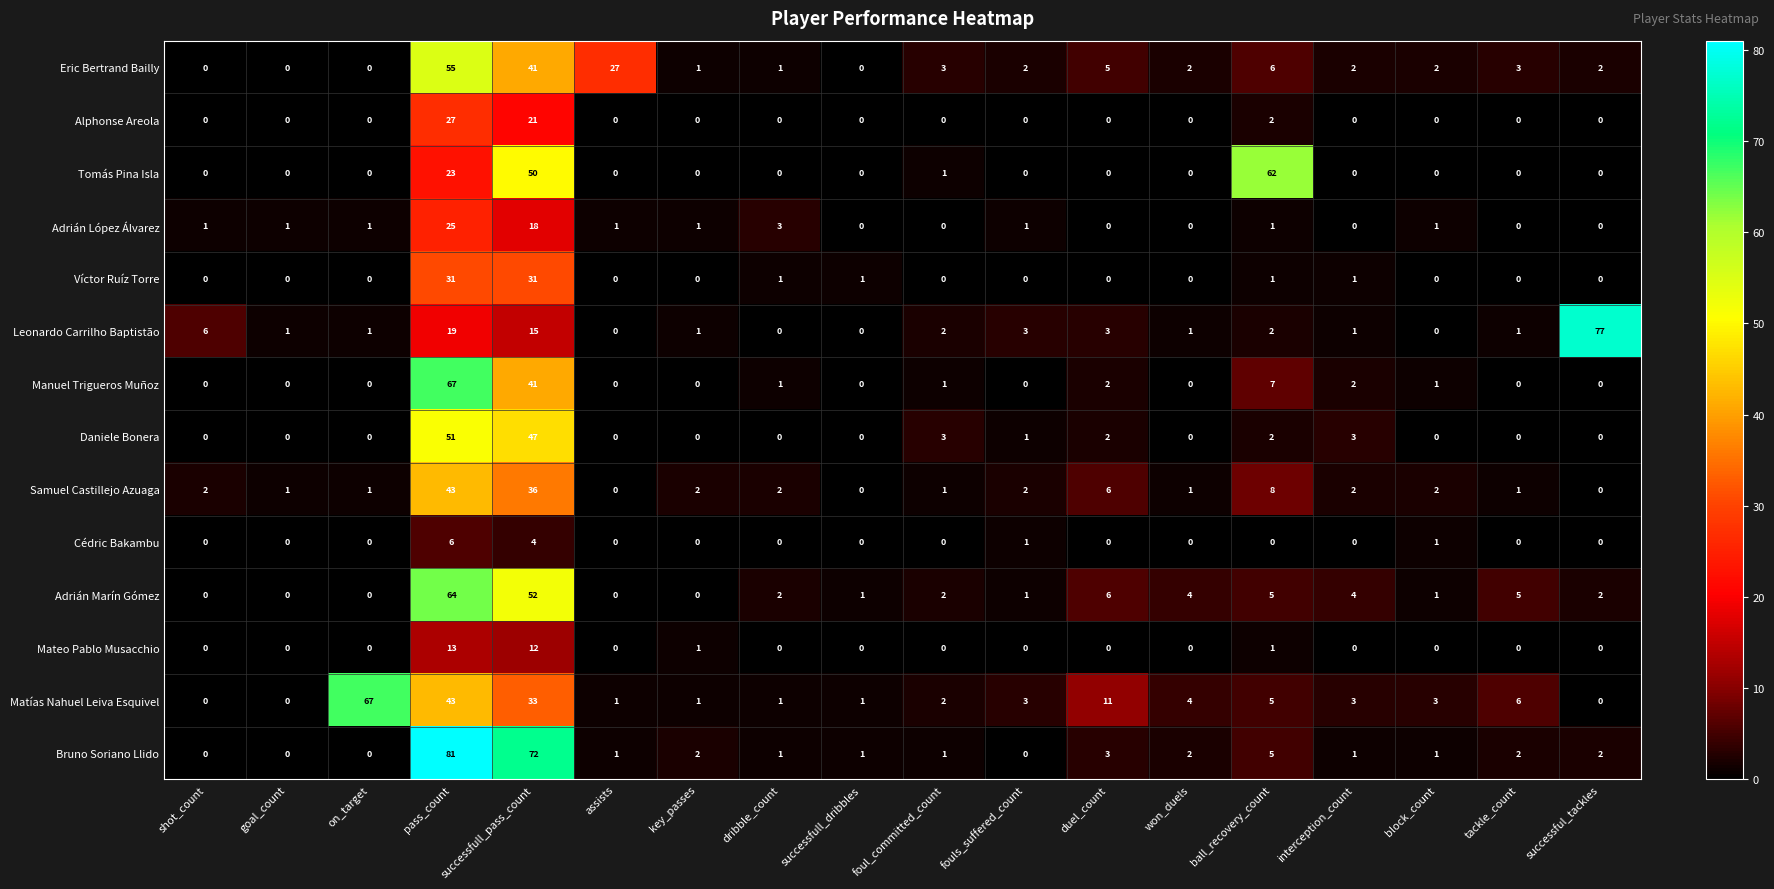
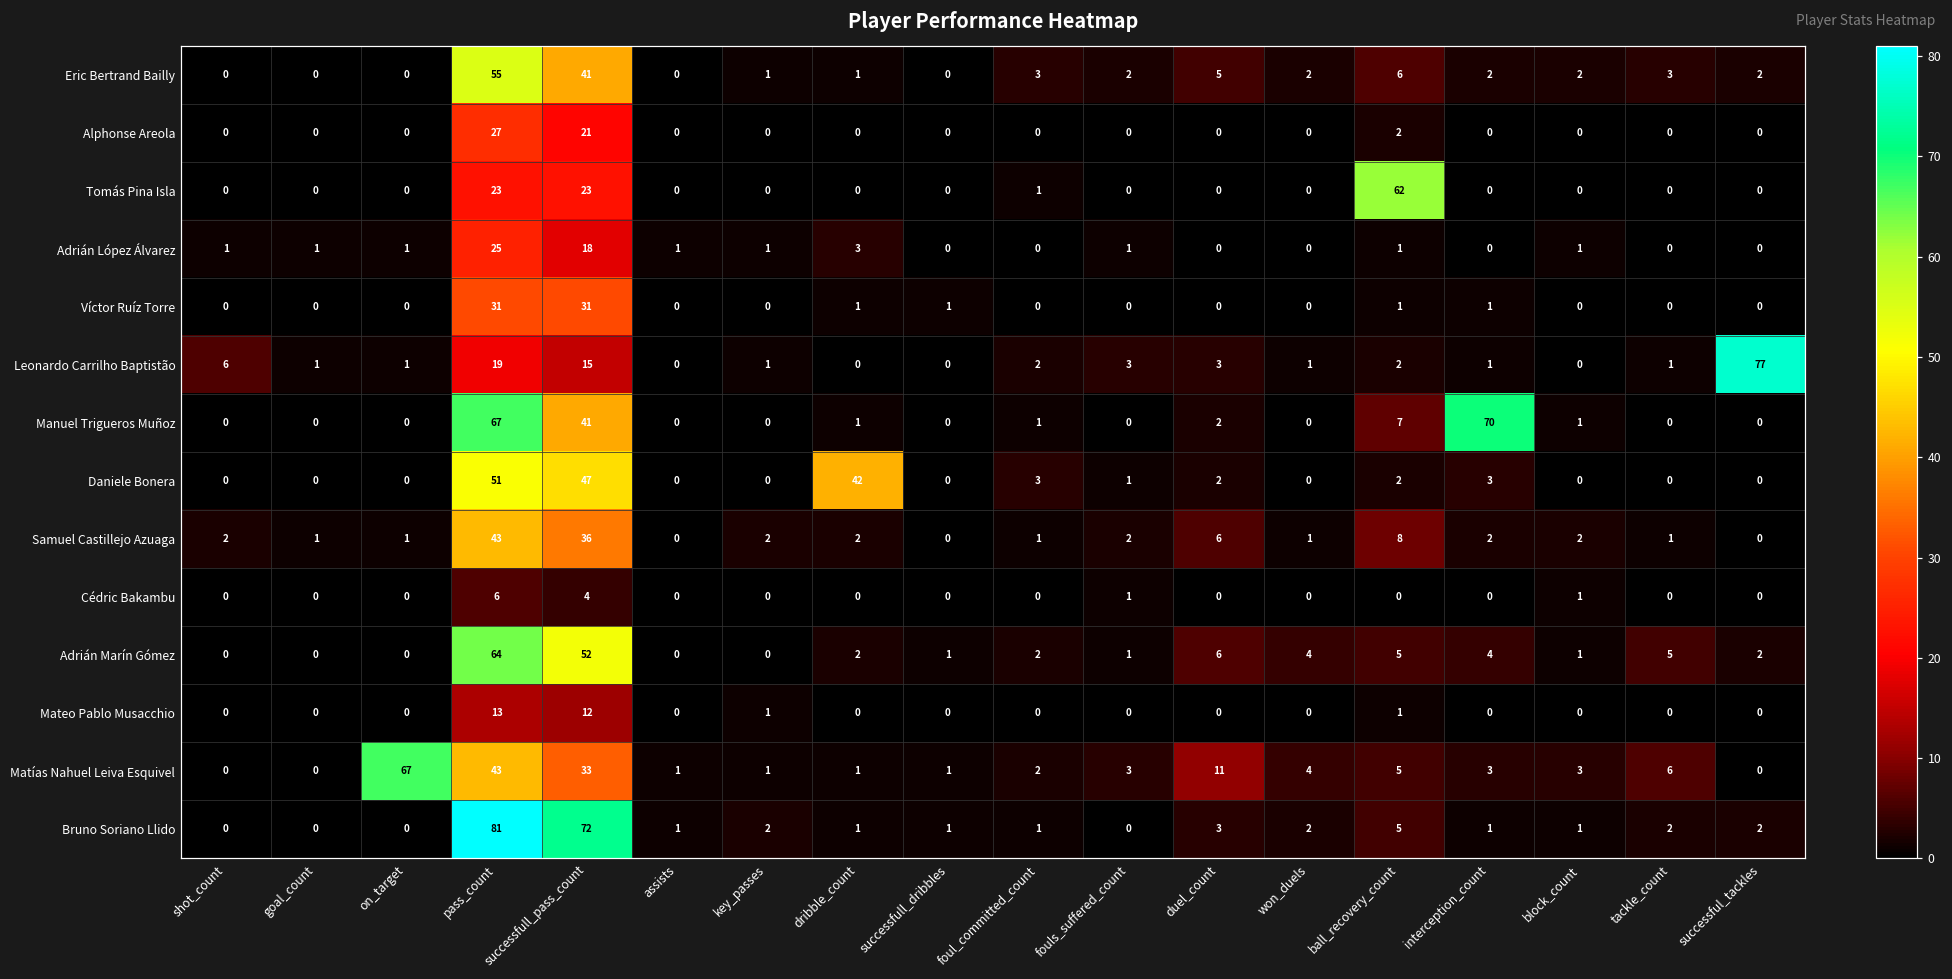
Eric Bertrand Bailly, assists: 27 -> 0
Tomás Pina Isla, successfull_pass_count: 50 -> 23
Manuel Trigueros Muñoz, interception_count: 2 -> 70
Daniele Bonera, dribble_count: 0 -> 42
